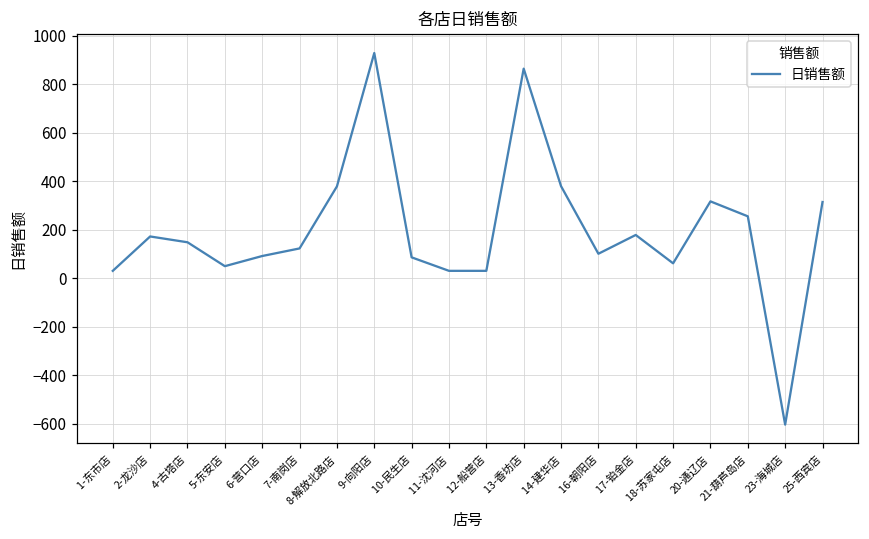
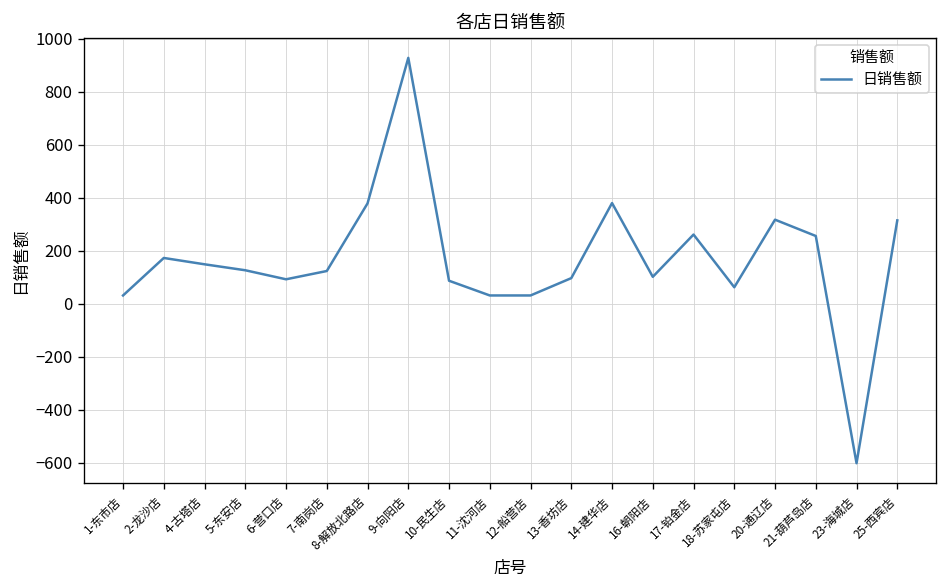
5-东安店: 50 -> 130
13-香坊店: 860 -> 100
17-铂金店: 180 -> 260
